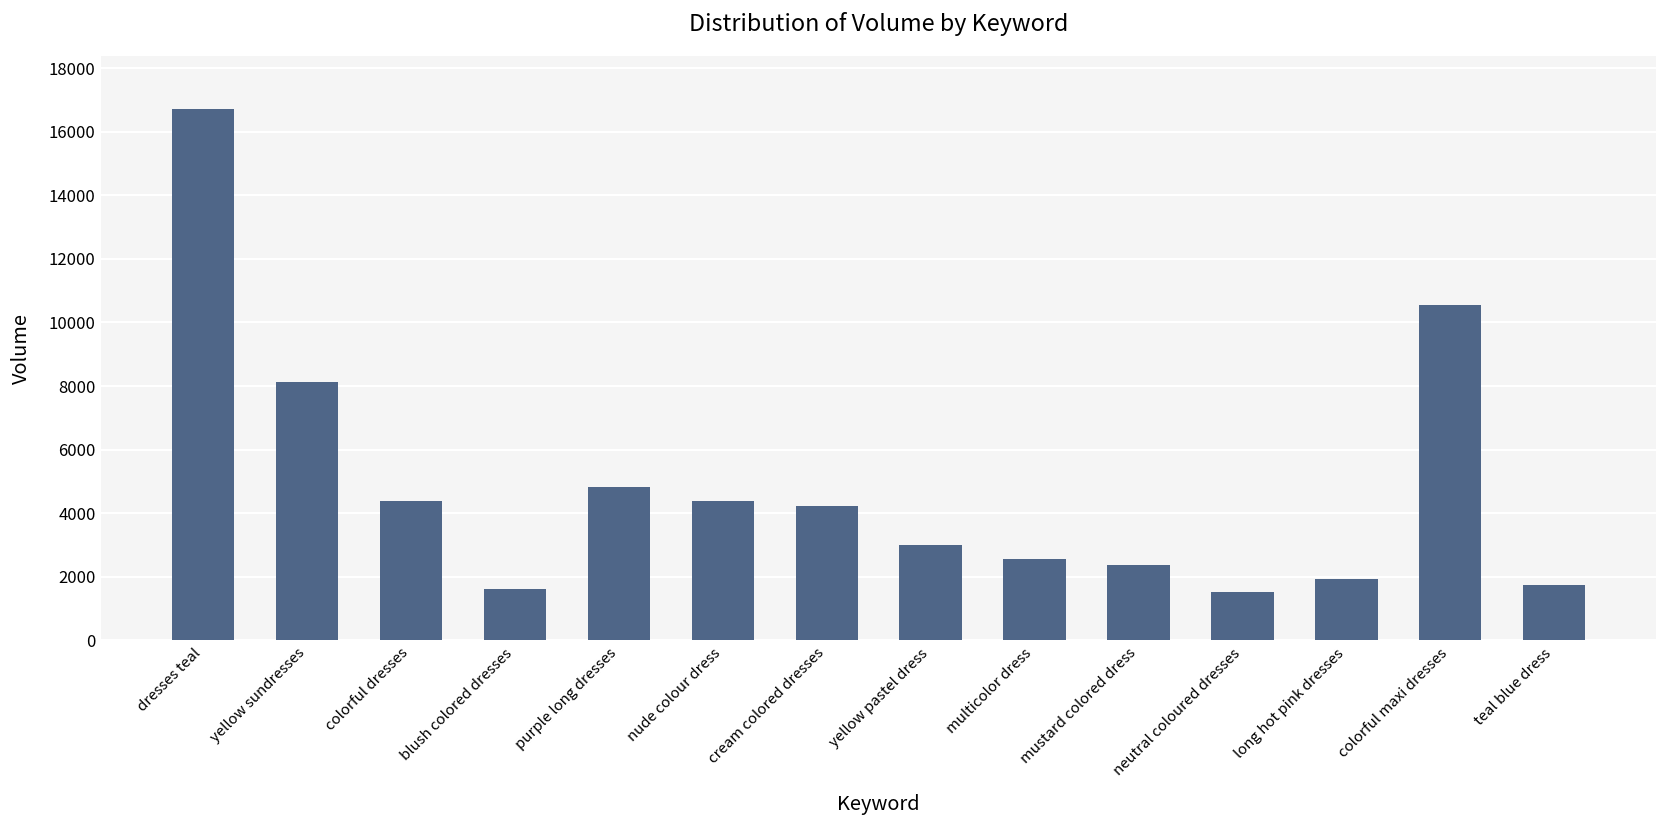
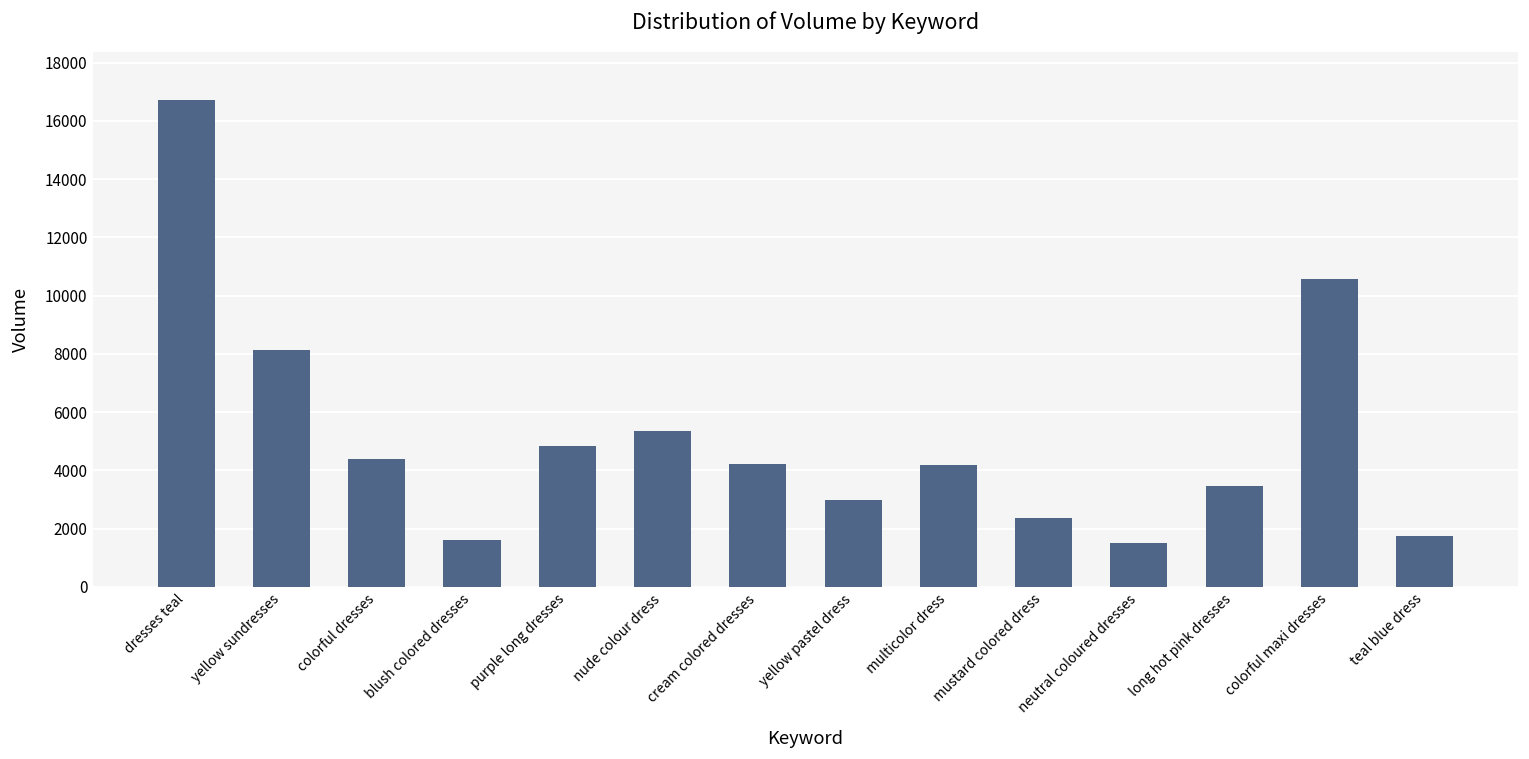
nude colour dress: 4400 -> 5300
multicolor dress: 2600 -> 4200
long hot pink dresses: 1900 -> 3500
